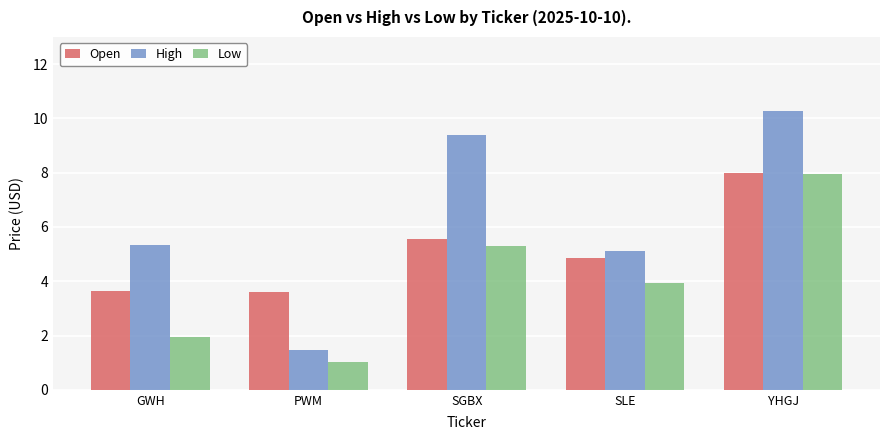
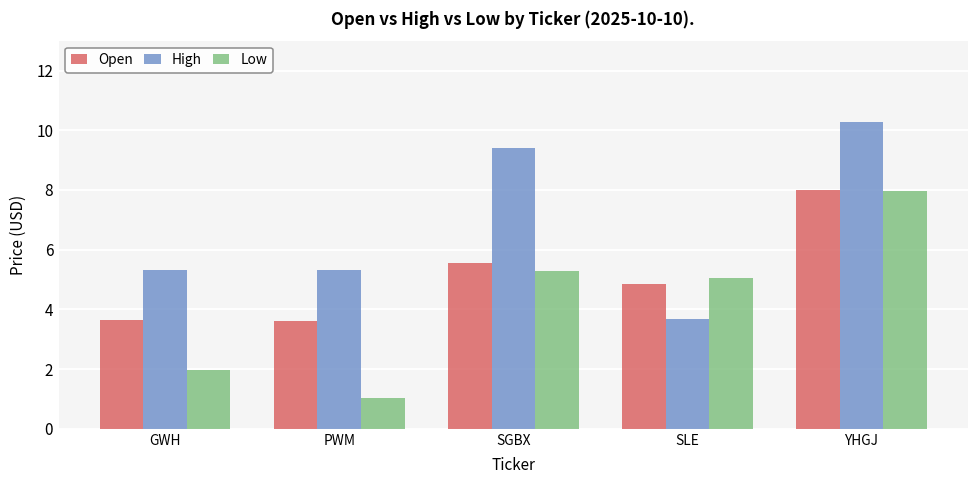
High, PWM: 1.5 -> 5.3
High, SLE: 5.1 -> 3.7
Low, SLE: 3.9 -> 5.1
